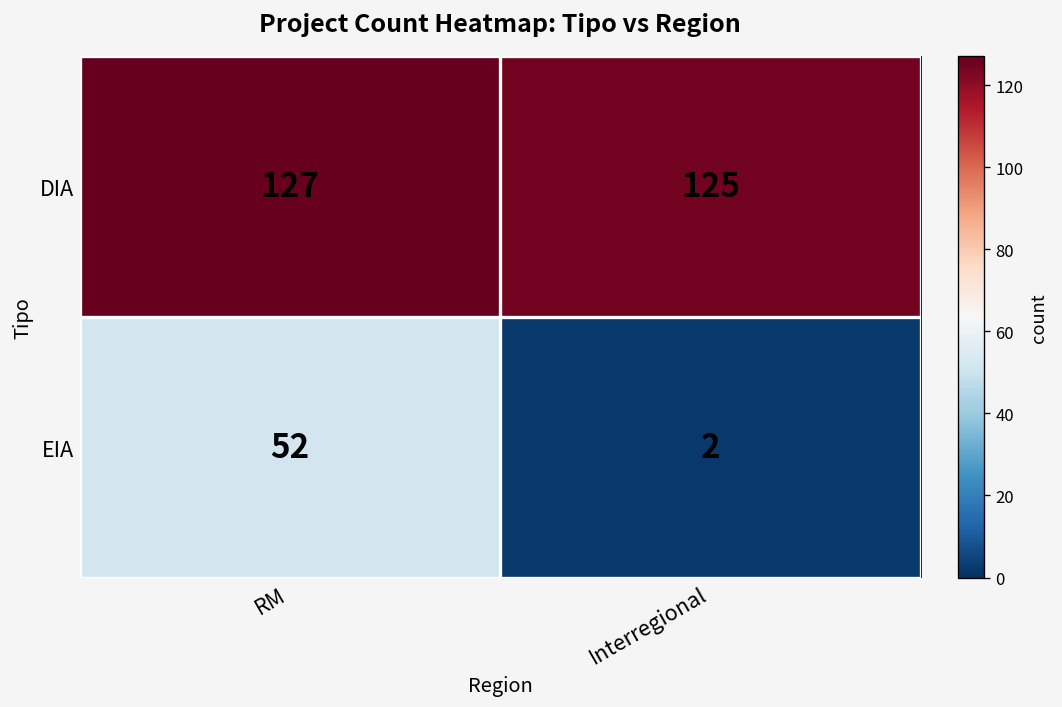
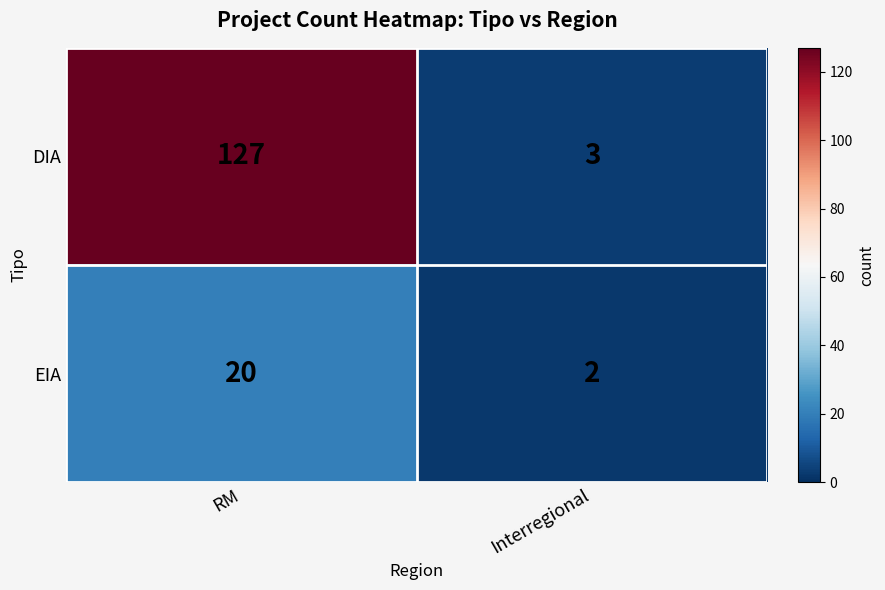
DIA, Interregional: 125 -> 3
EIA, RM: 52 -> 20
